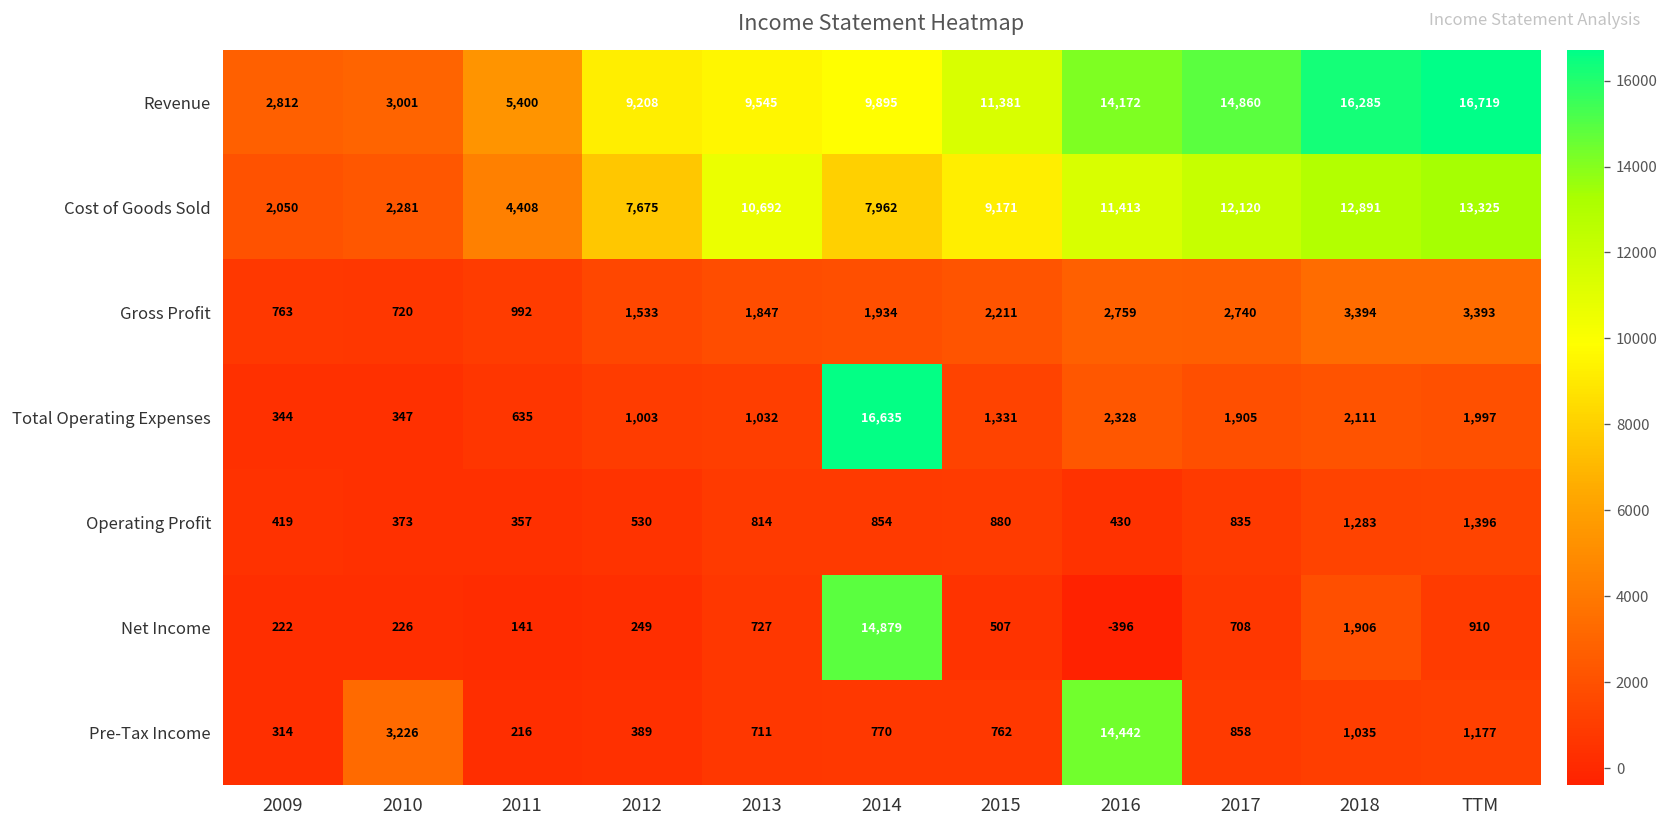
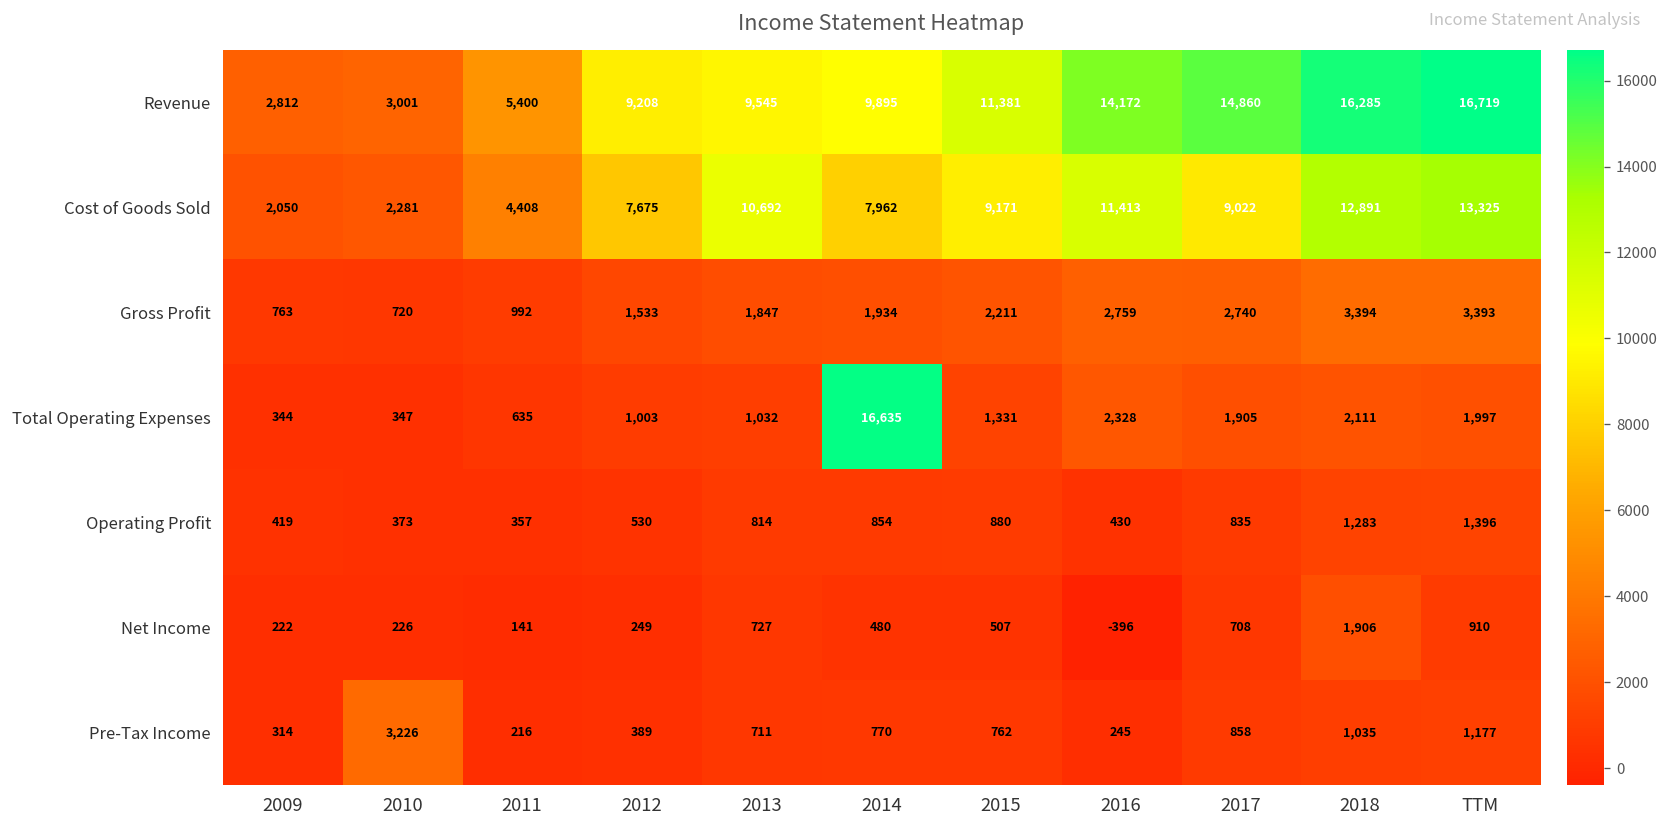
Cost of Goods Sold, 2017: 12,120 -> 9,022
Net Income, 2014: 14,879 -> 480
Pre-Tax Income, 2016: 14,442 -> 245
